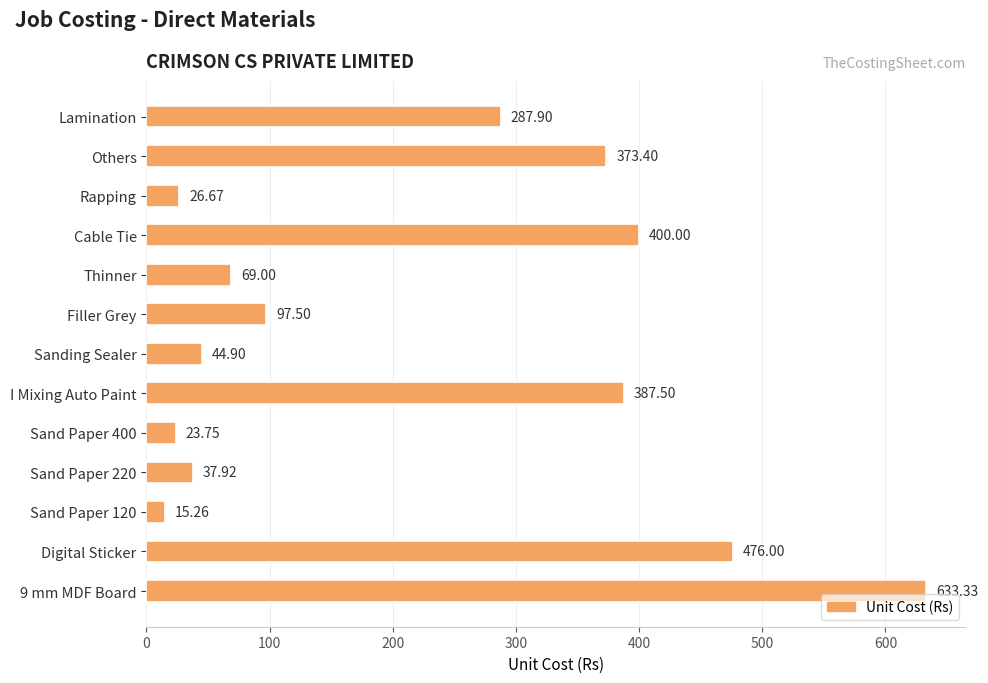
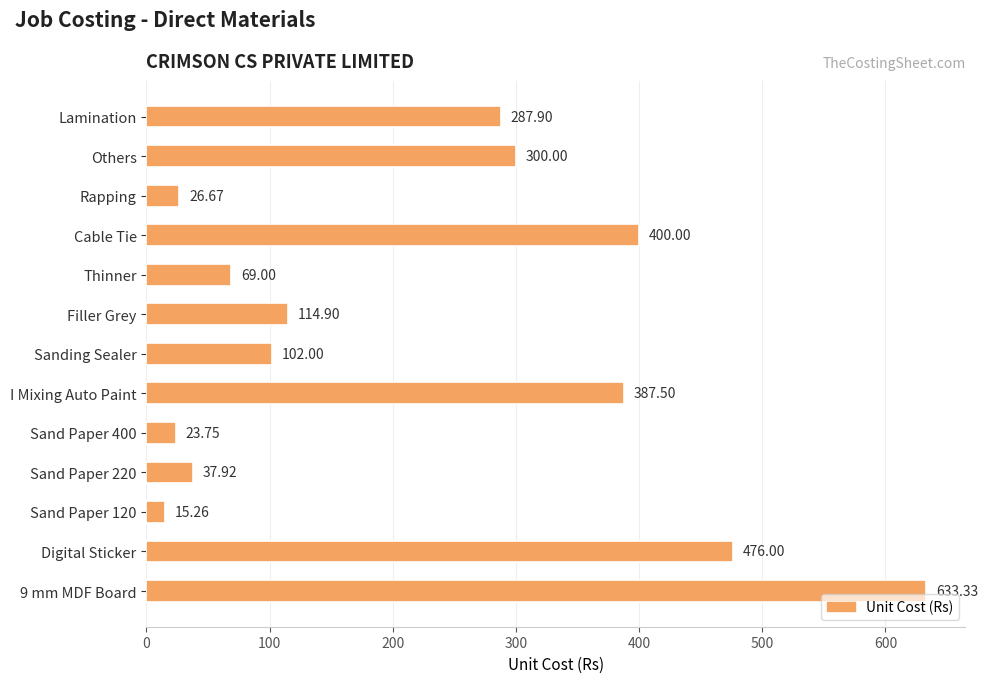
Others: 373.40 -> 300.00
Filler Grey: 97.50 -> 114.90
Sanding Sealer: 44.90 -> 102.00
